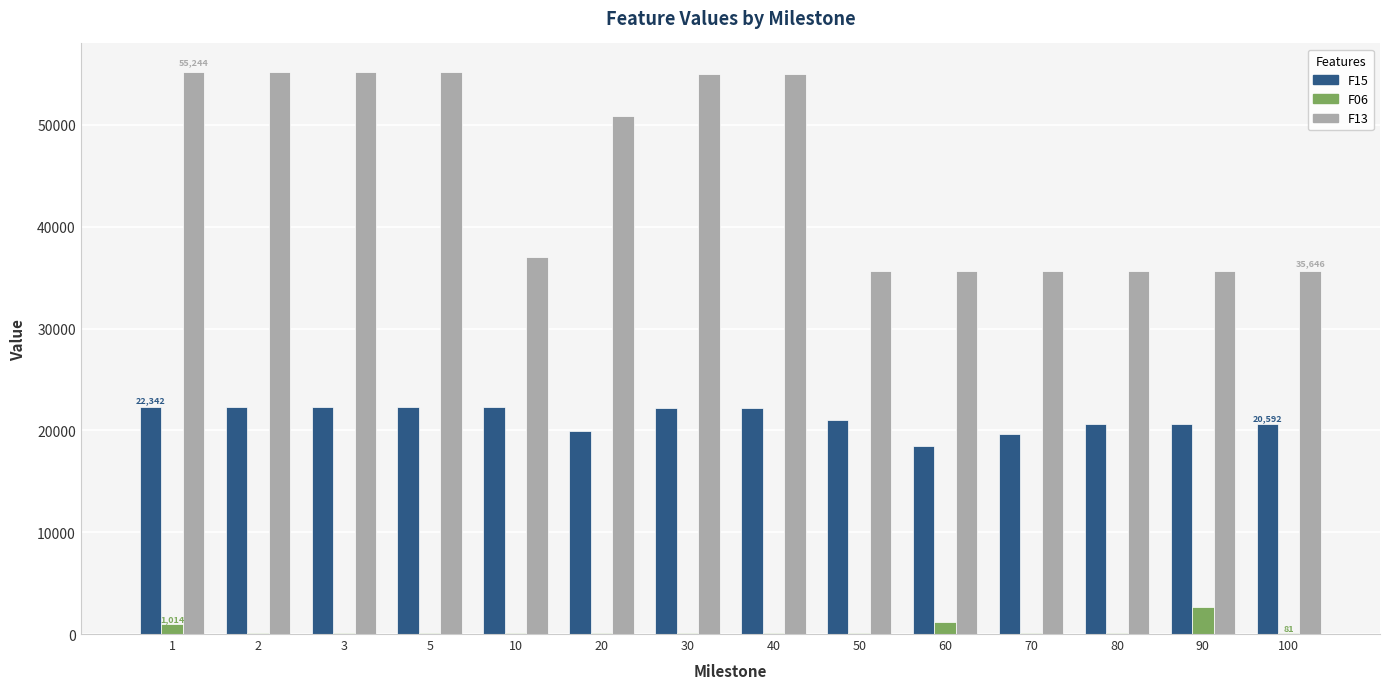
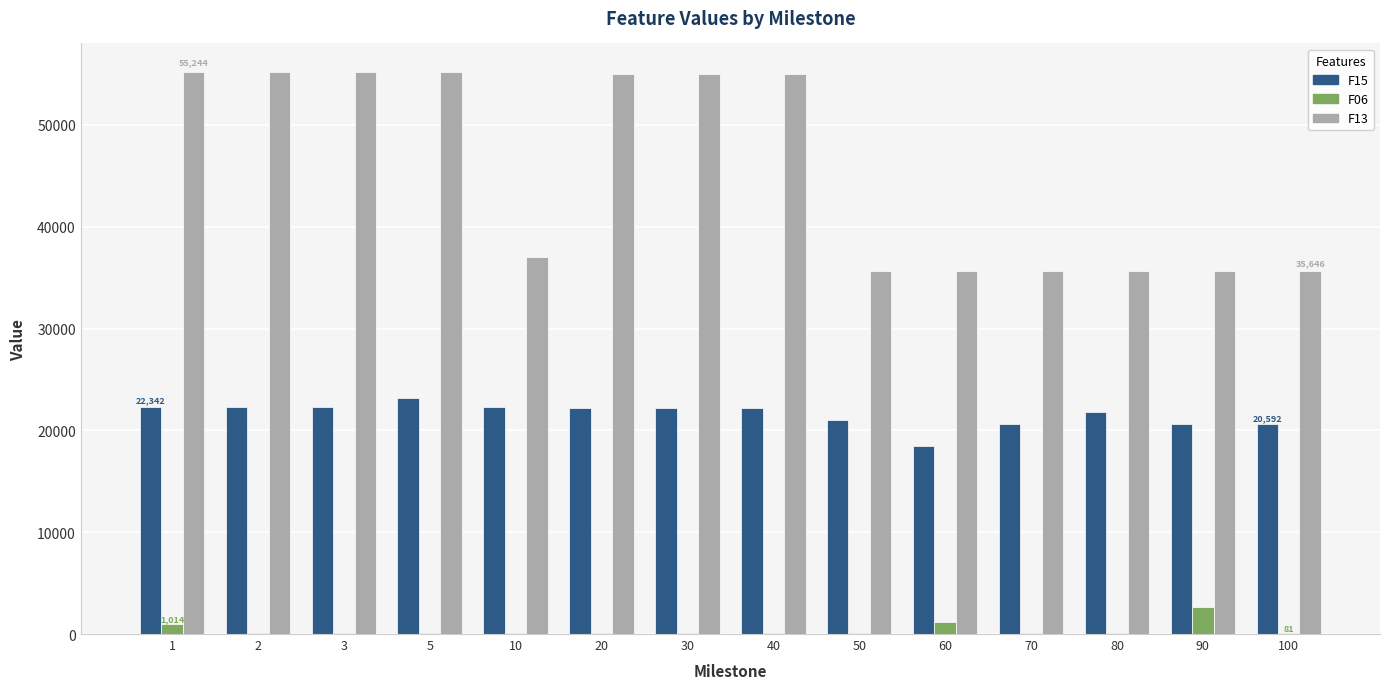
F15, 5: 22300 -> 23100
F15, 20: 19900 -> 22200
F13, 20: 50900 -> 55000
F15, 70: 19700 -> 20600
F15, 80: 20600 -> 21800
